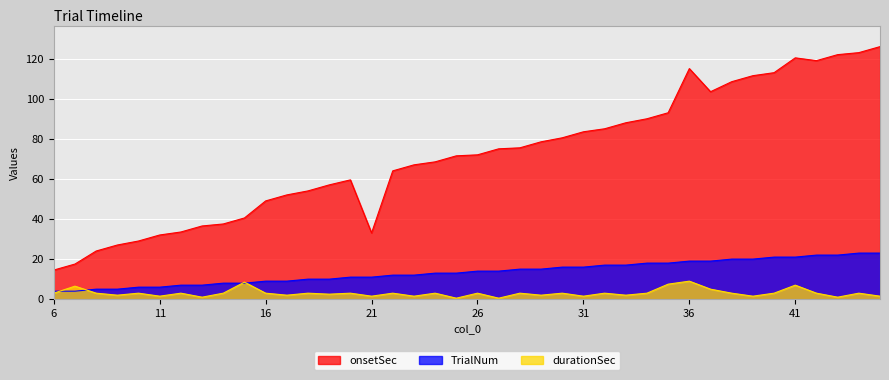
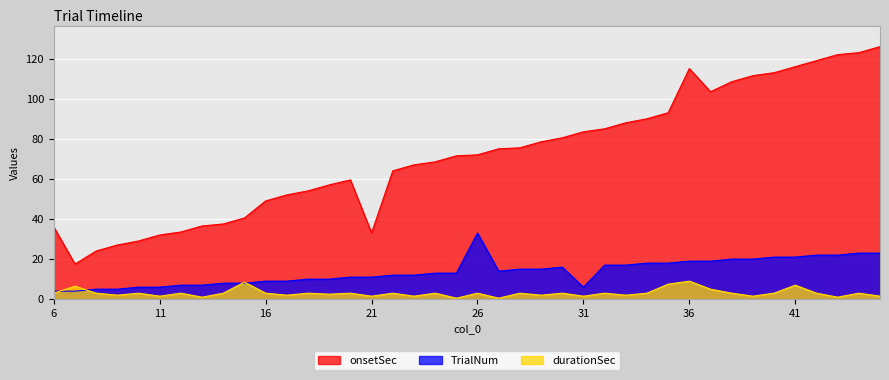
onsetSec, 6: 15 -> 36
TrialNum, 26: 14 -> 33
TrialNum, 31: 16 -> 6
onsetSec, 41: 120 -> 116
